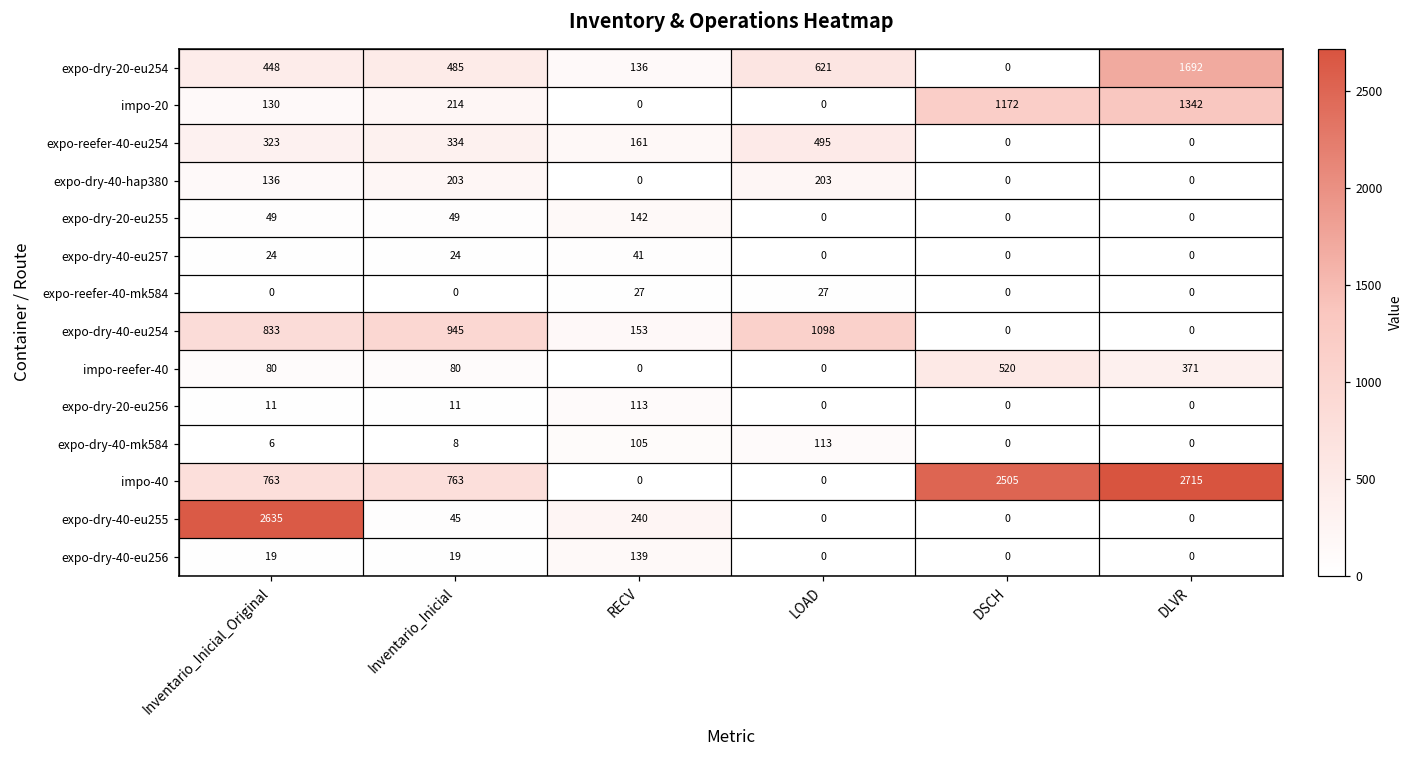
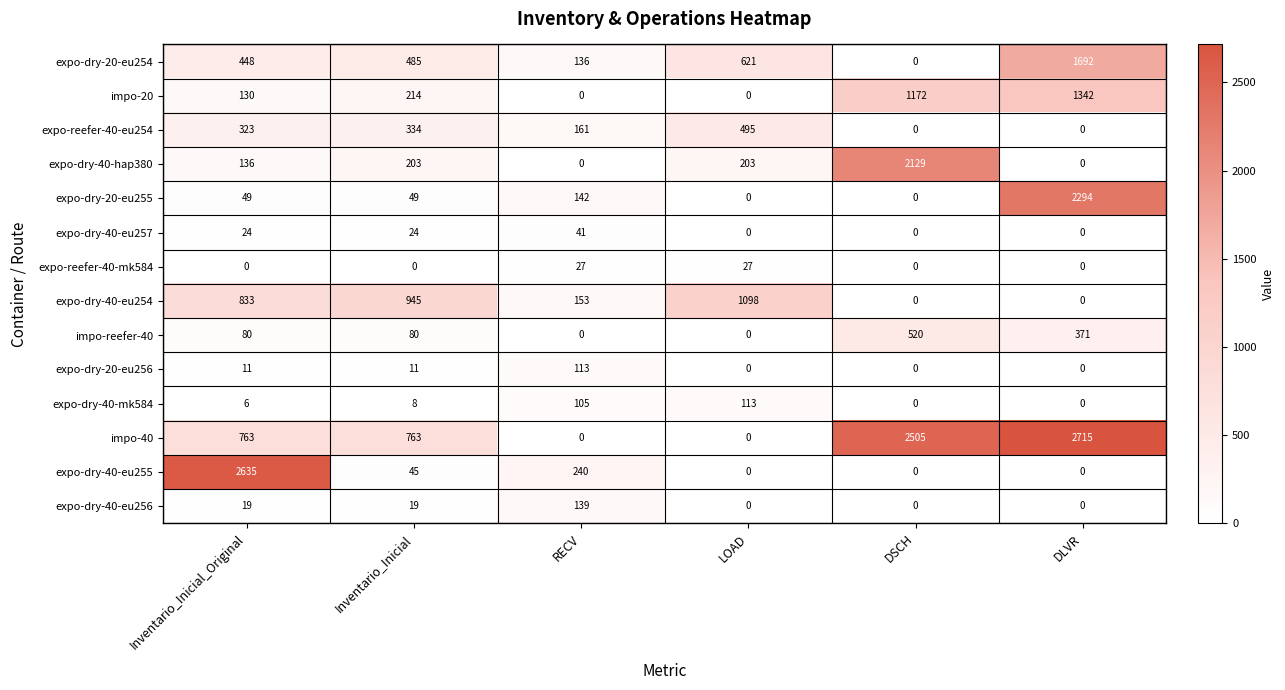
expo-dry-40-hap380, DSCH: 0 -> 2129
expo-dry-20-eu255, DLVR: 0 -> 2294
